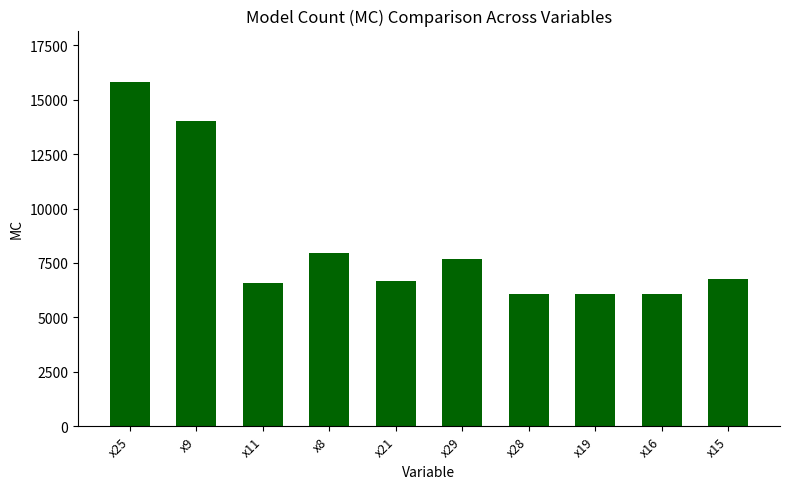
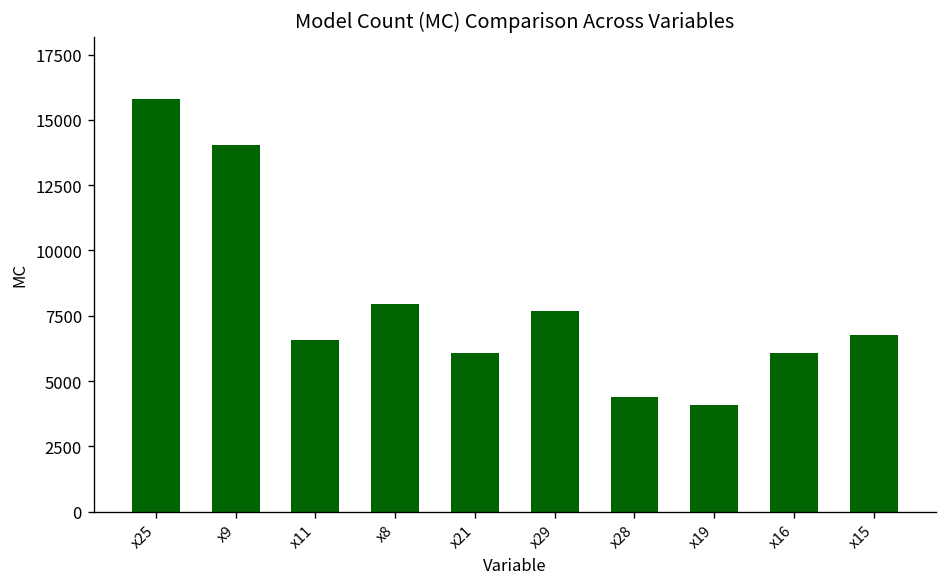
x21: 6700 -> 6100
x28: 6100 -> 4400
x19: 6100 -> 4100
